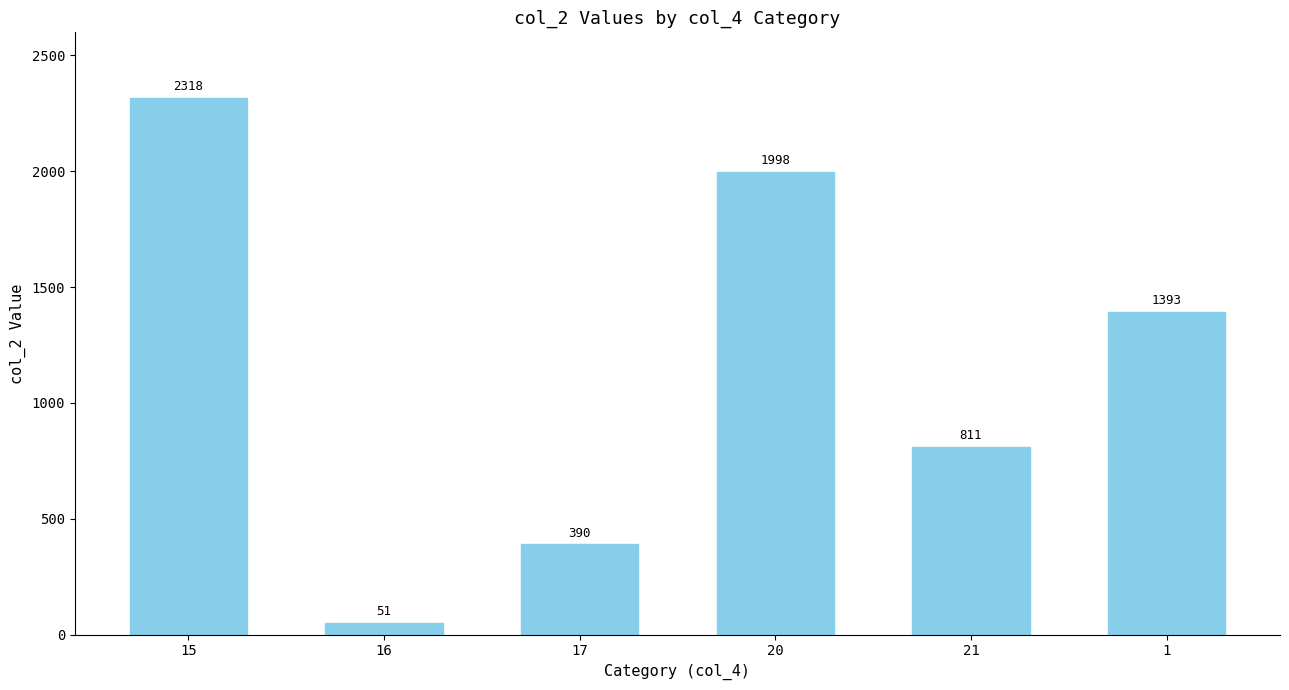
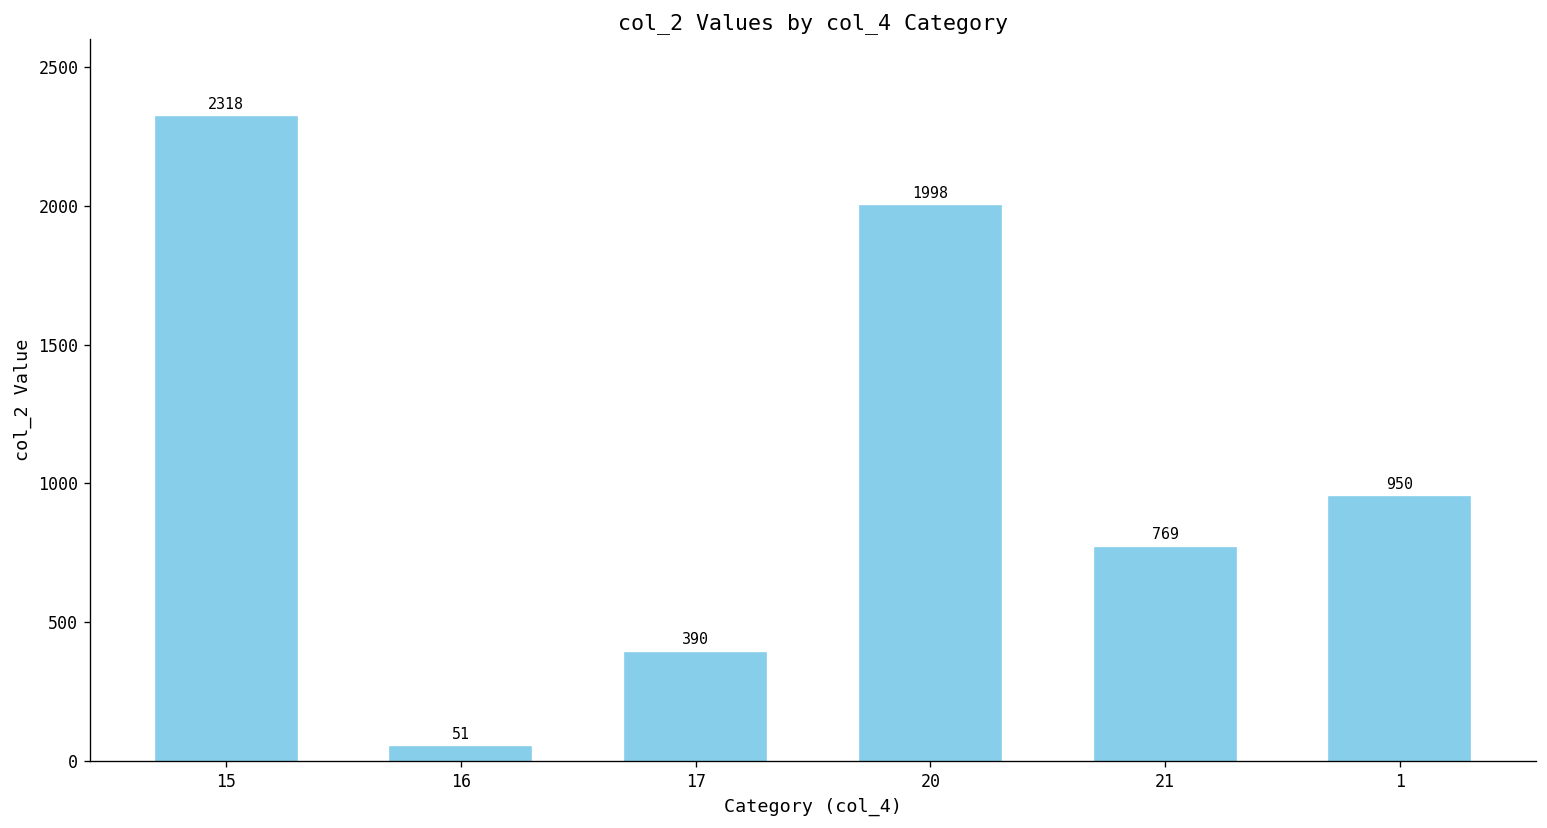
21: 811 -> 769
1: 1393 -> 950
